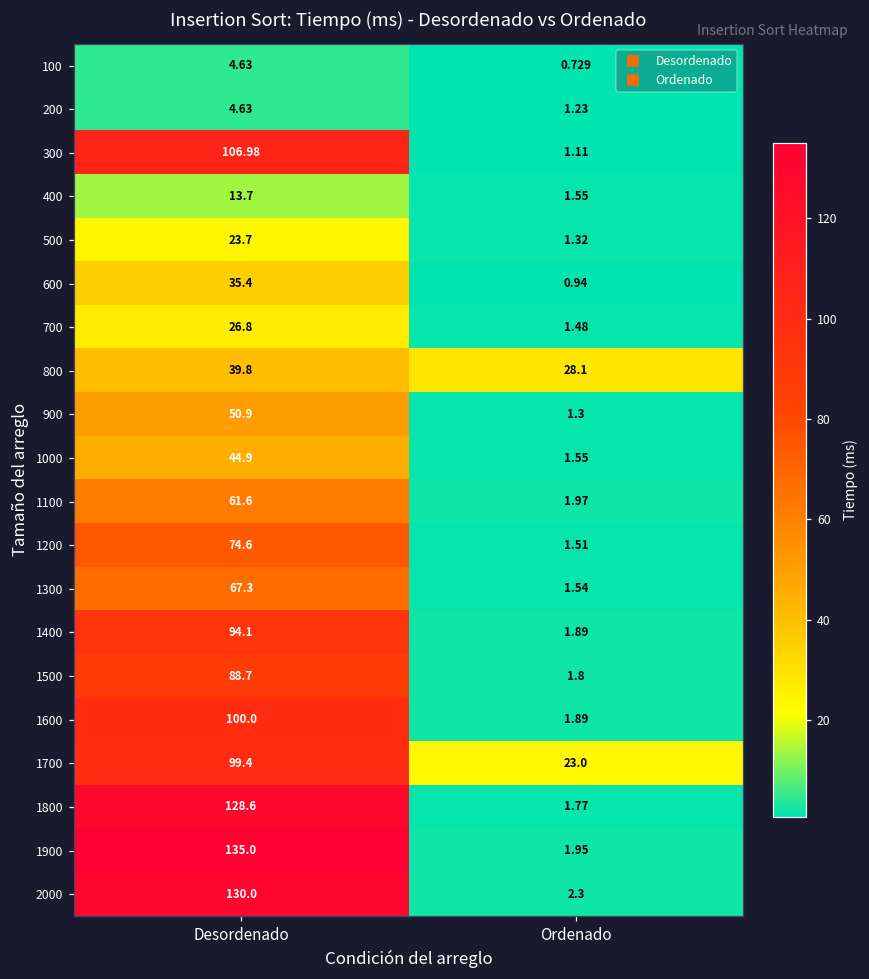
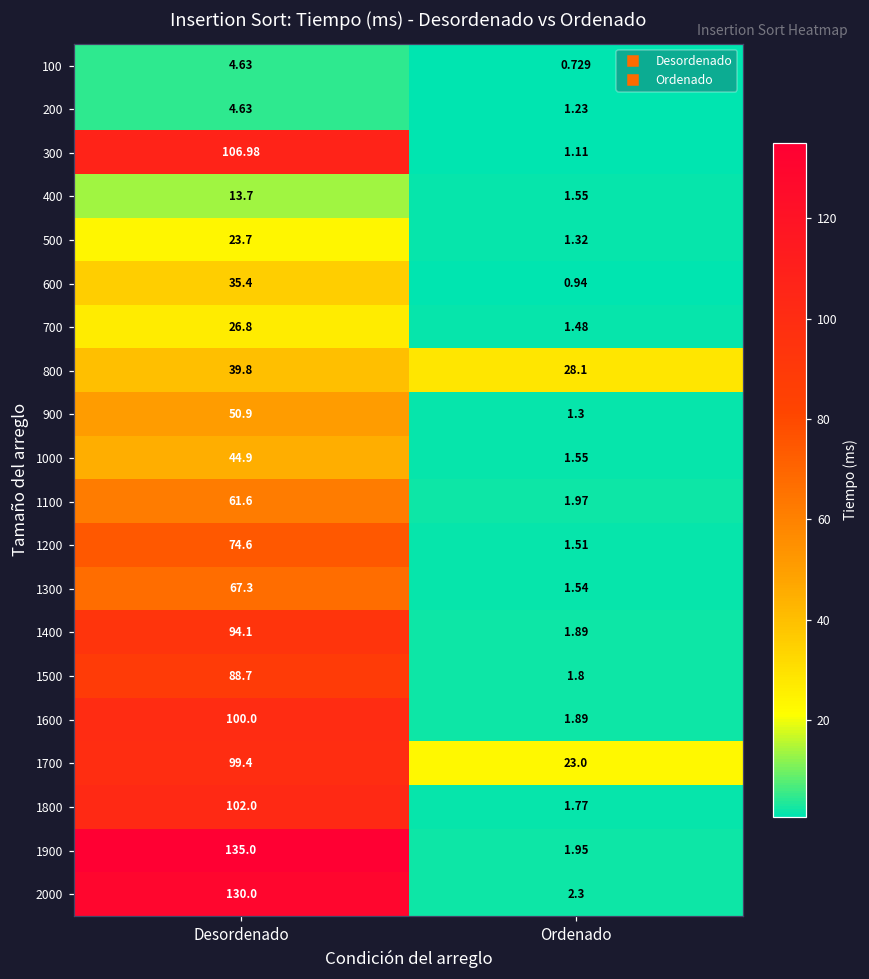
1800, Desordenado: 128.6 -> 102.0
